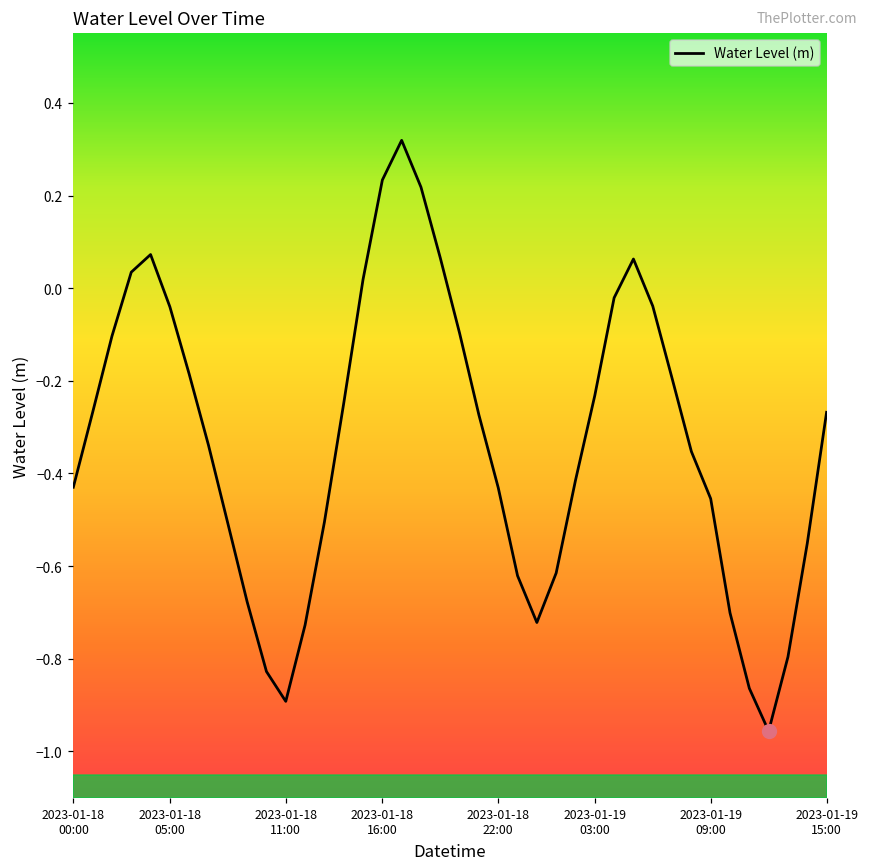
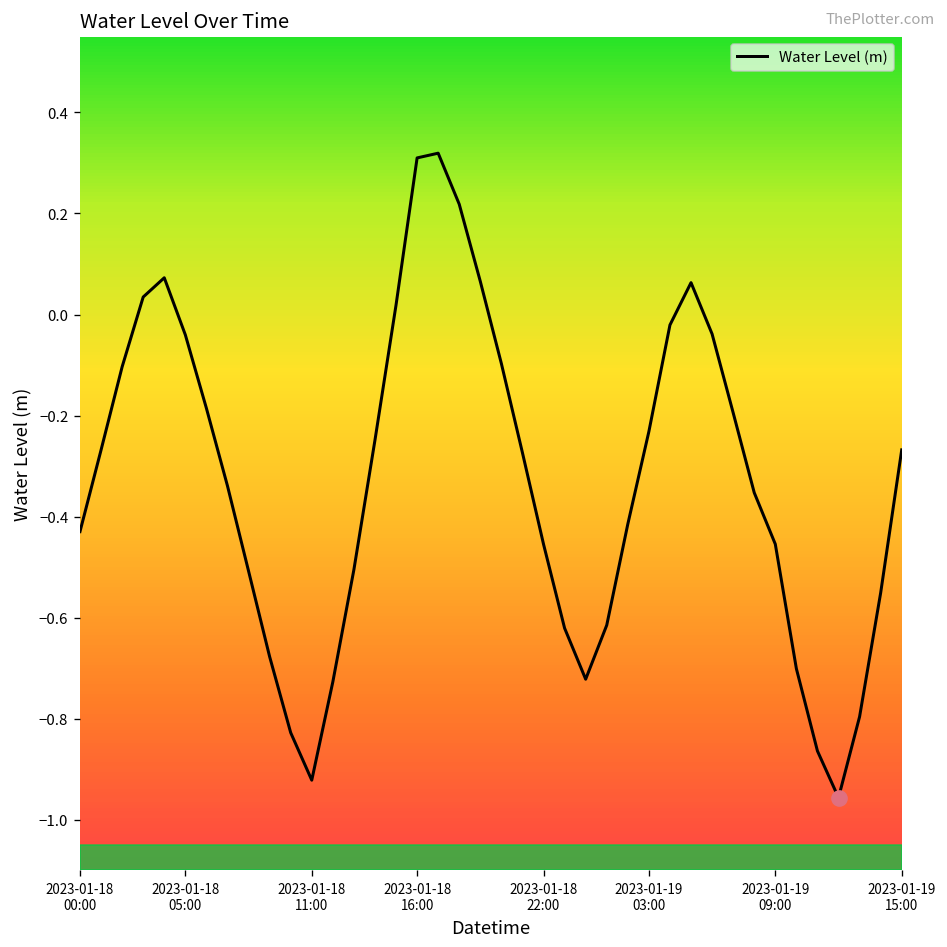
Water Level (m), 2023-01-18 11:00: -0.89 -> -0.92
Water Level (m), 2023-01-18 16:00: 0.23 -> 0.31
Water Level (m), 2023-01-18 22:00: -0.43 -> -0.45
